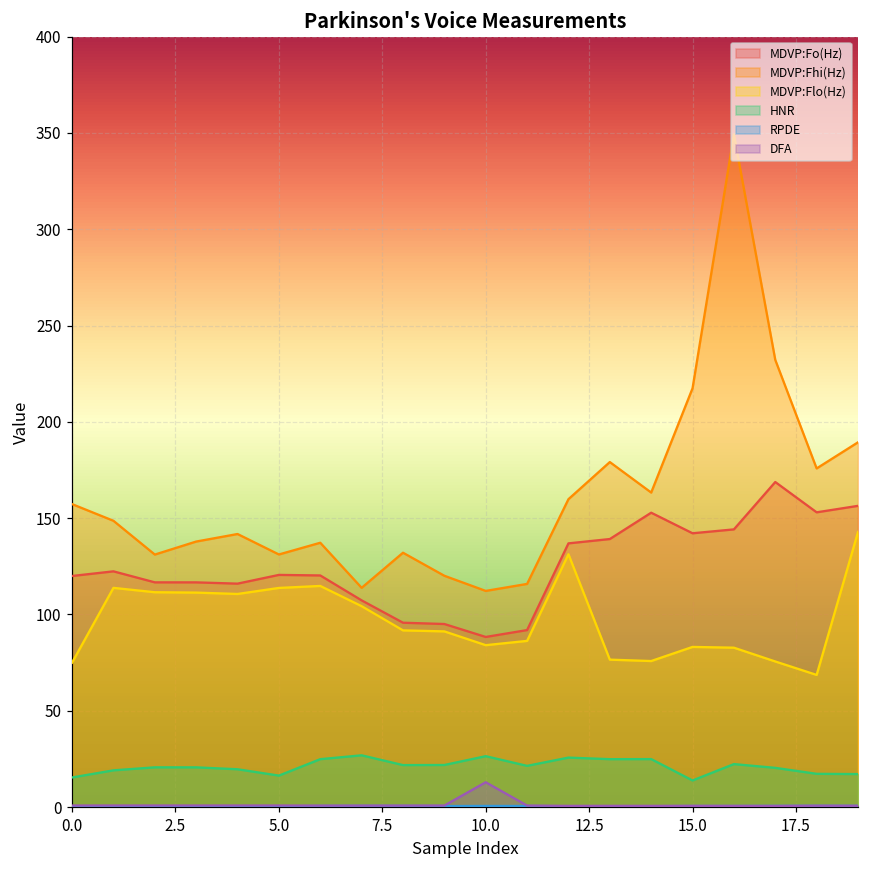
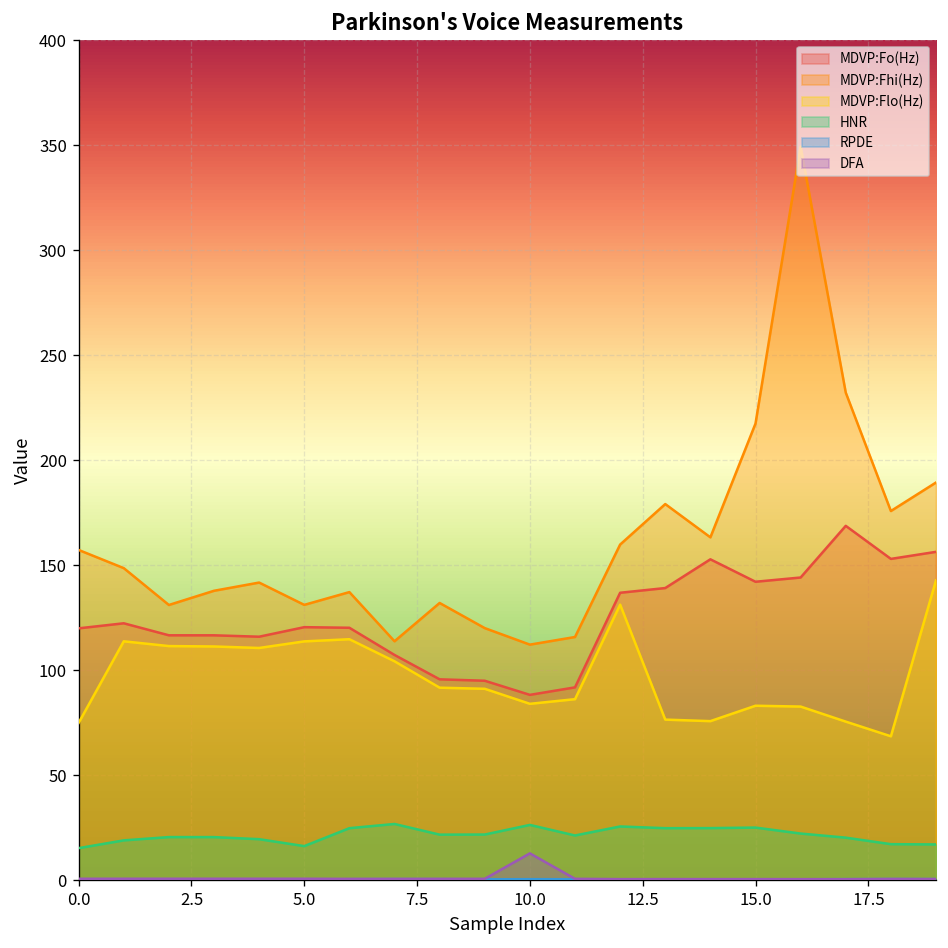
HNR, 15.0: 14 -> 25
